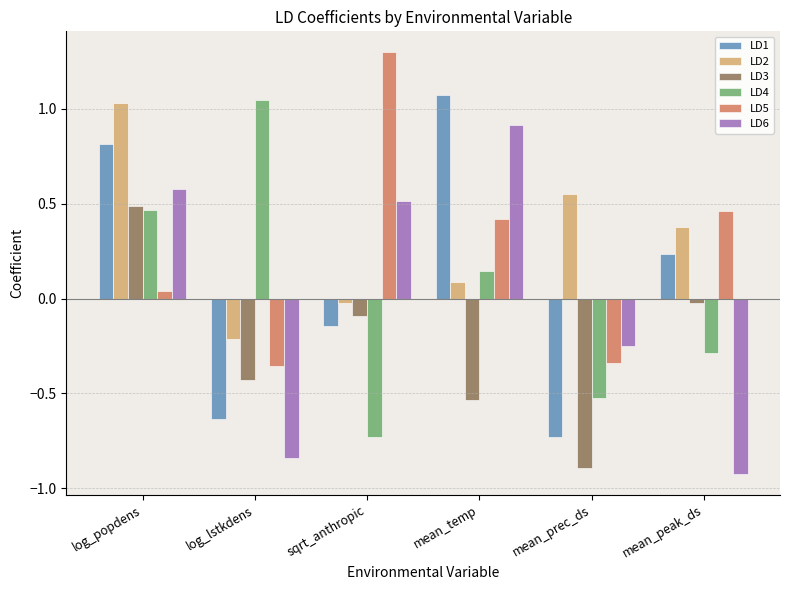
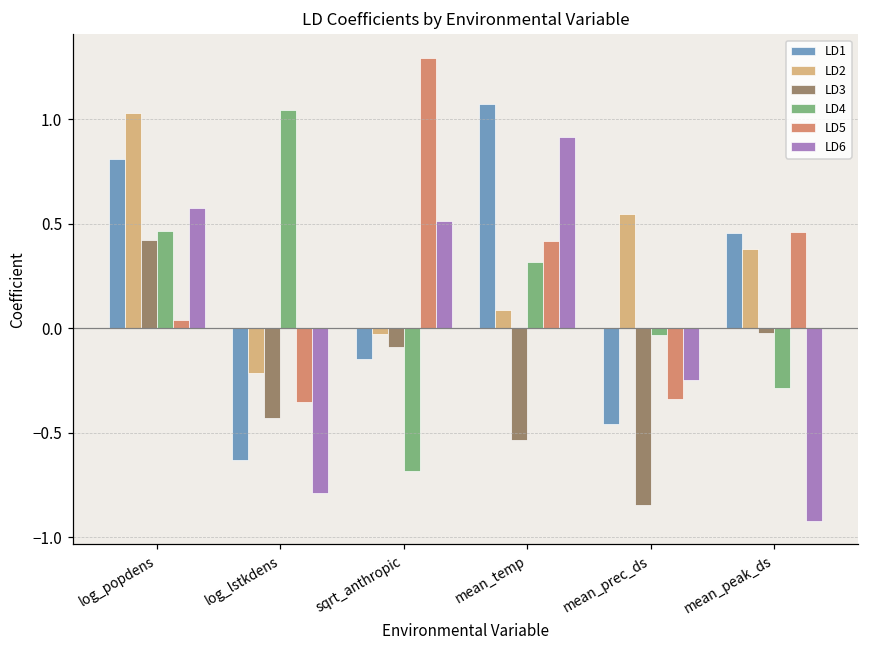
LD3, log_popdens: 0.49 -> 0.42
LD6, log_lstkdens: -0.84 -> -0.79
LD4, sqrt_anthropic: -0.73 -> -0.68
LD4, mean_temp: 0.14 -> 0.32
LD1, mean_prec_ds: -0.73 -> -0.46
LD3, mean_prec_ds: -0.89 -> -0.85
LD4, mean_prec_ds: -0.52 -> -0.03
LD1, mean_peak_ds: 0.24 -> 0.46
